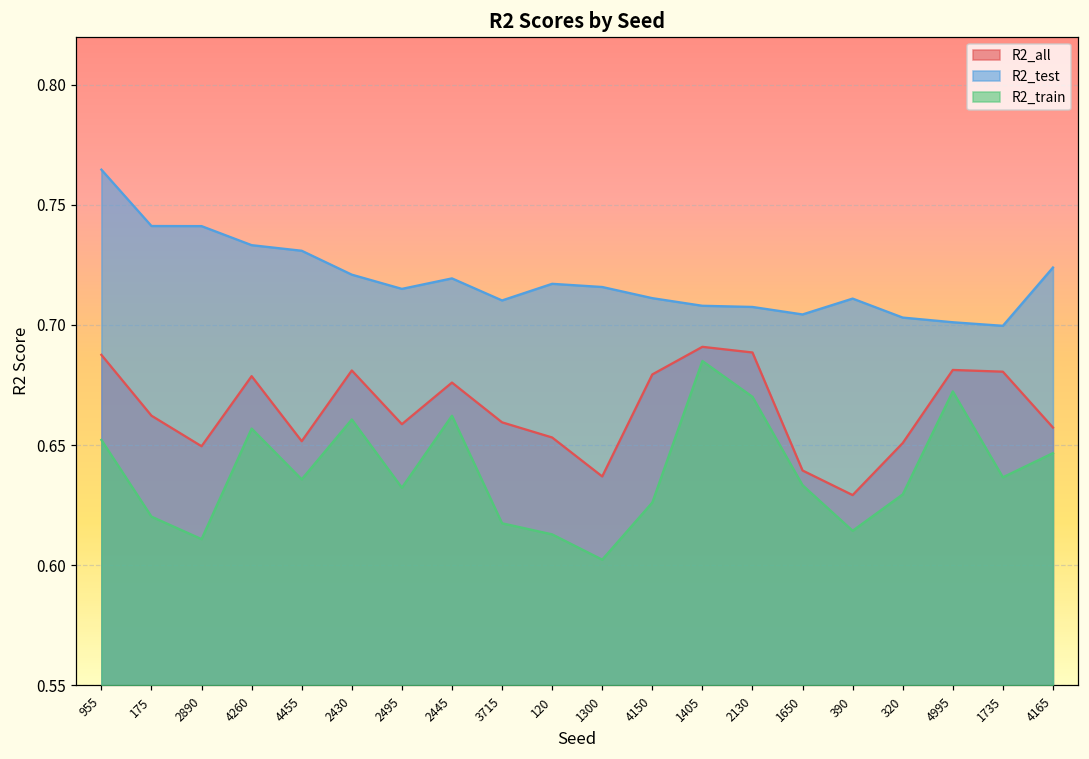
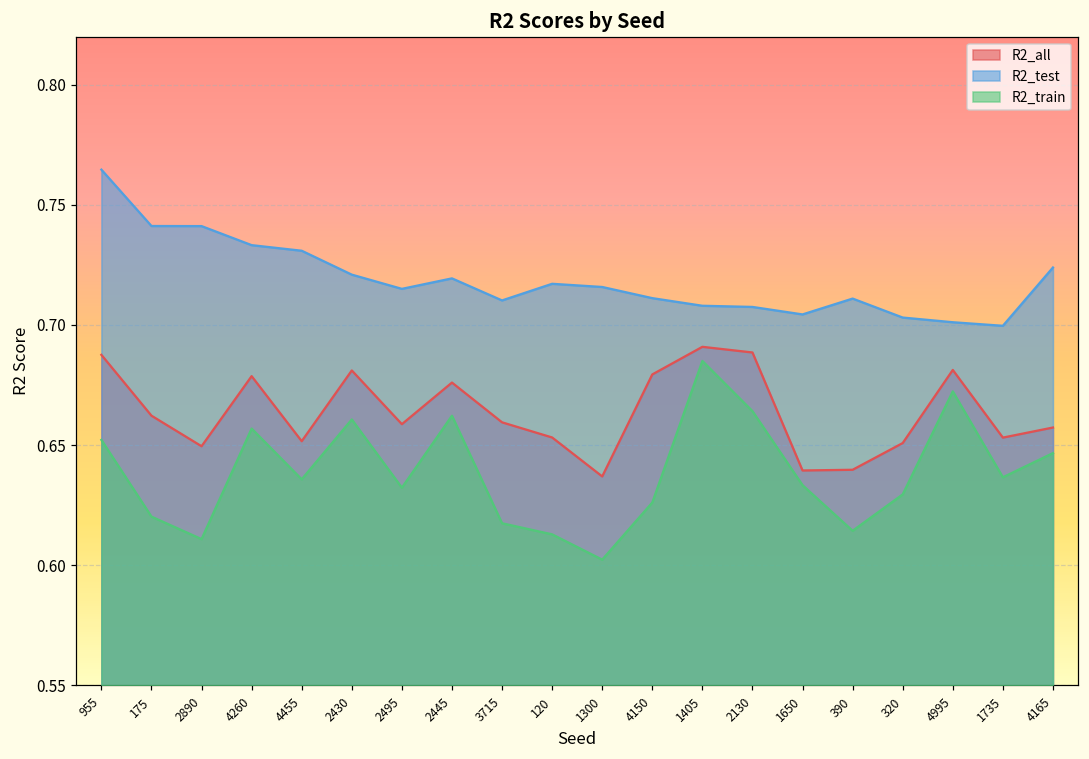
R2_train, 2130: 0.670 -> 0.664
R2_all, 390: 0.629 -> 0.640
R2_all, 1735: 0.681 -> 0.653
